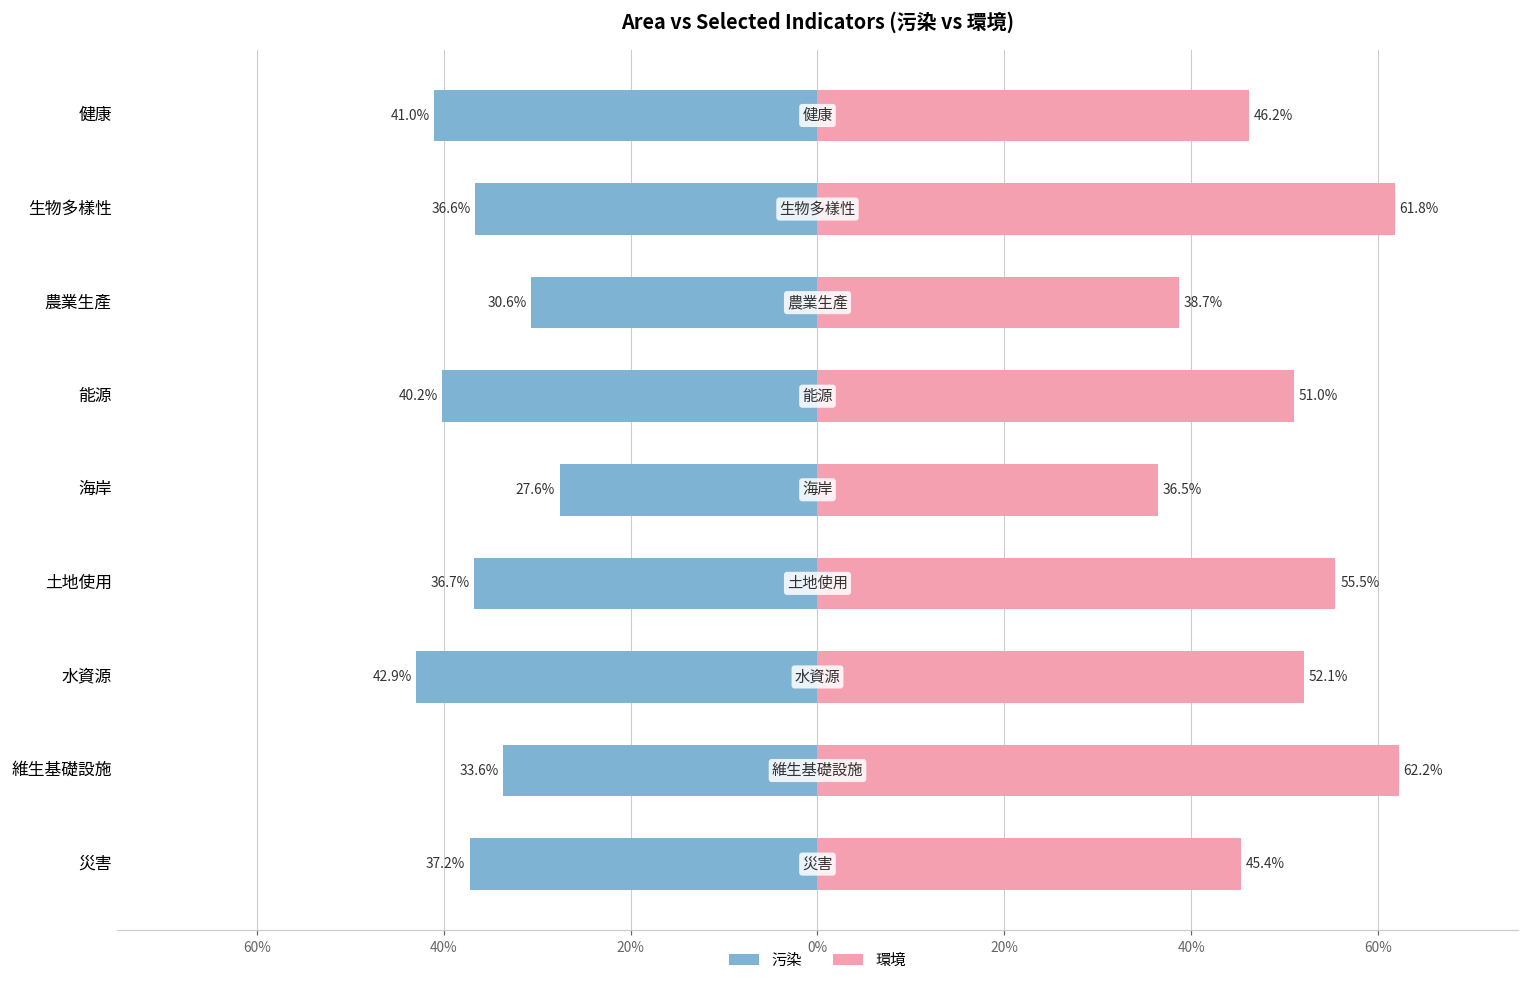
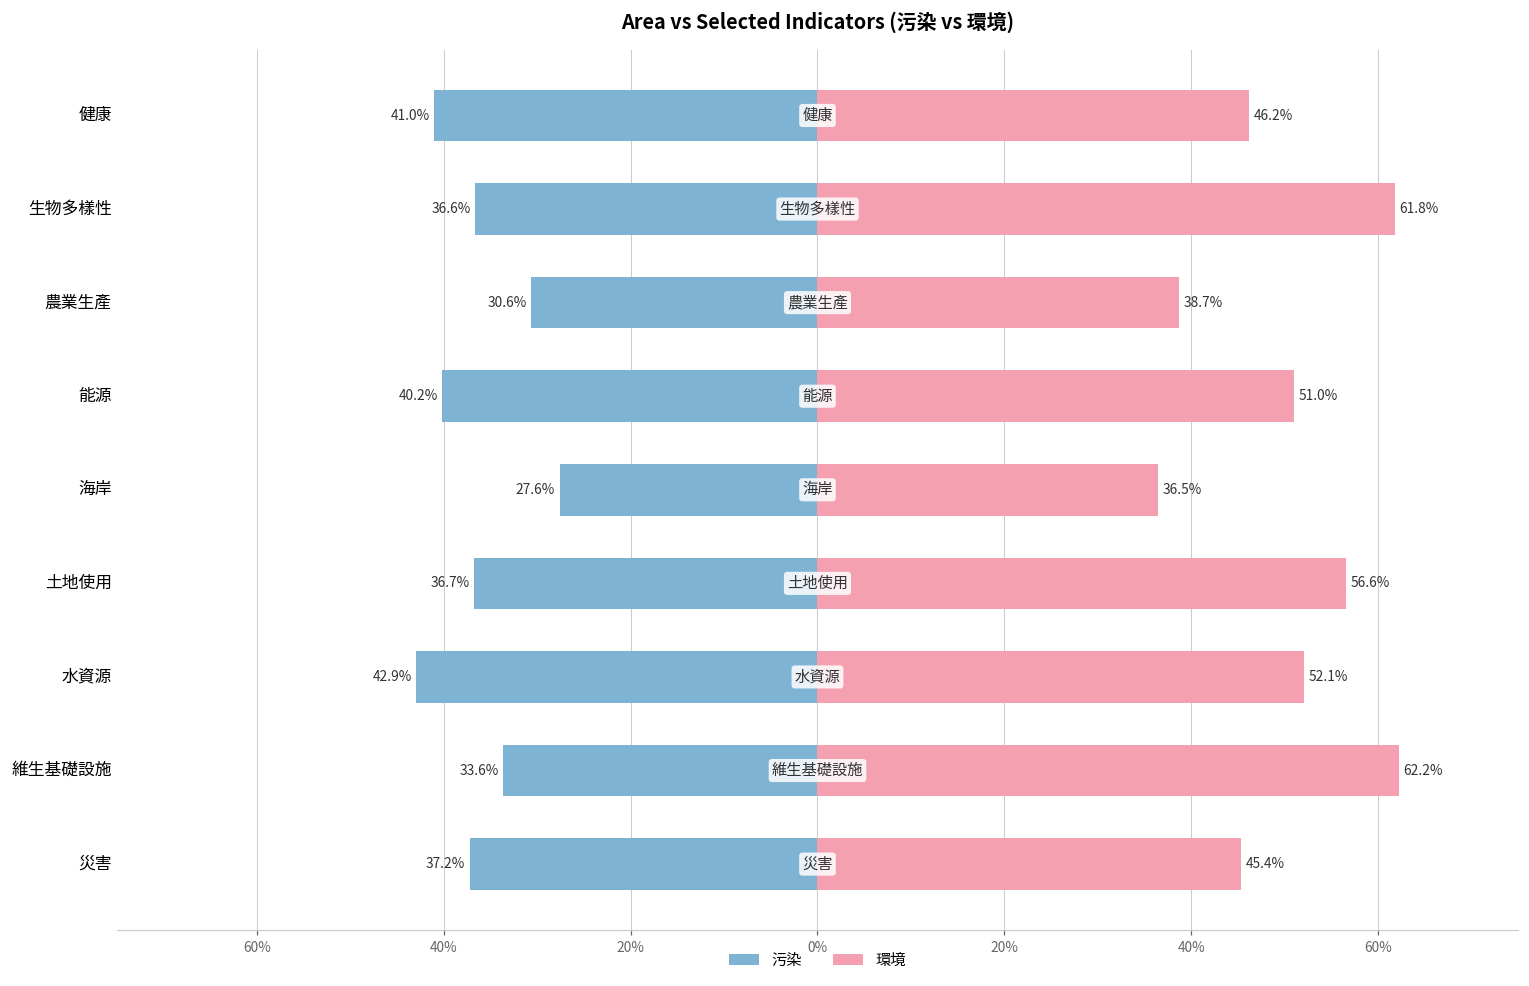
環境, 土地使用: 55.5% -> 56.6%
